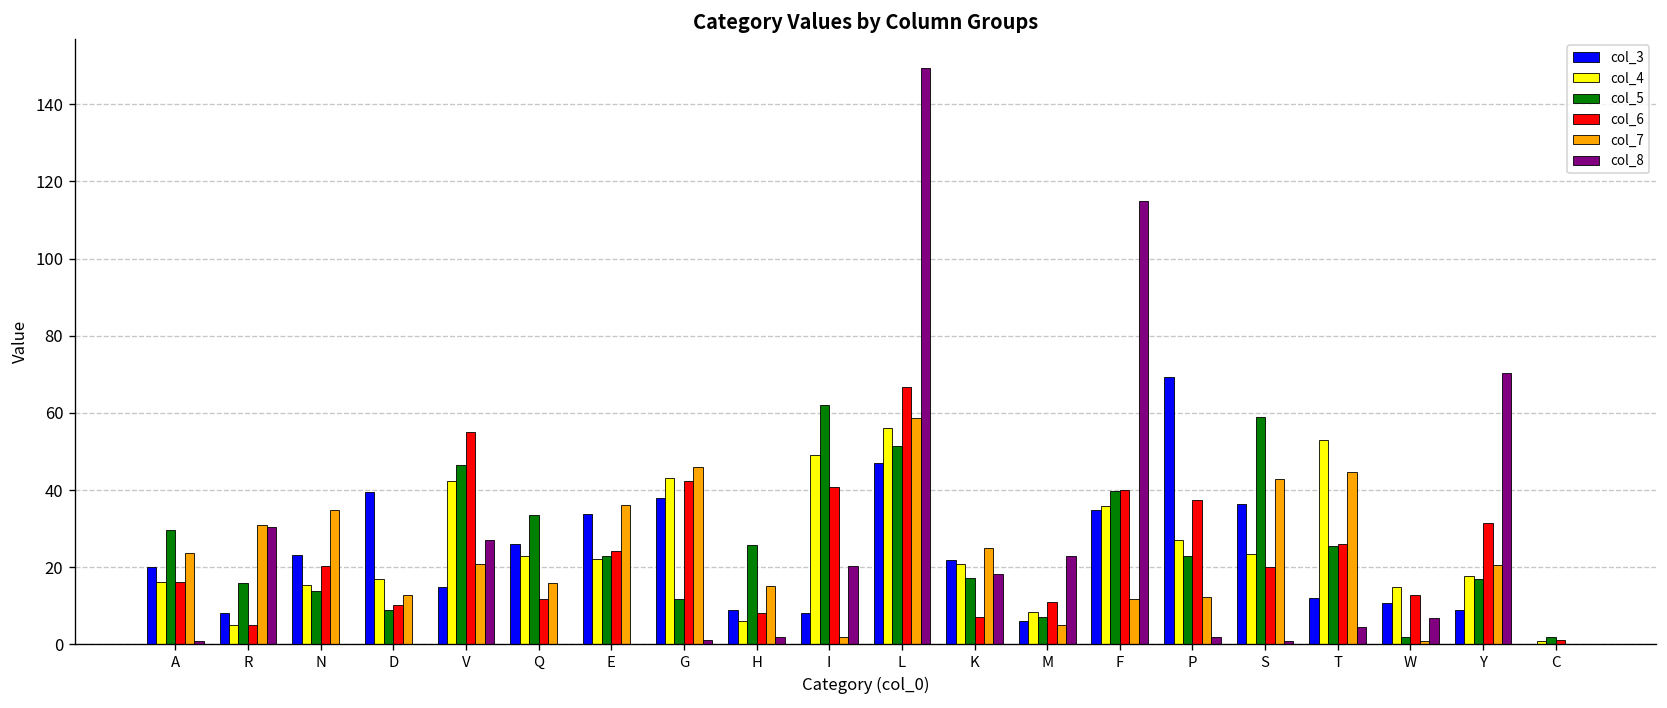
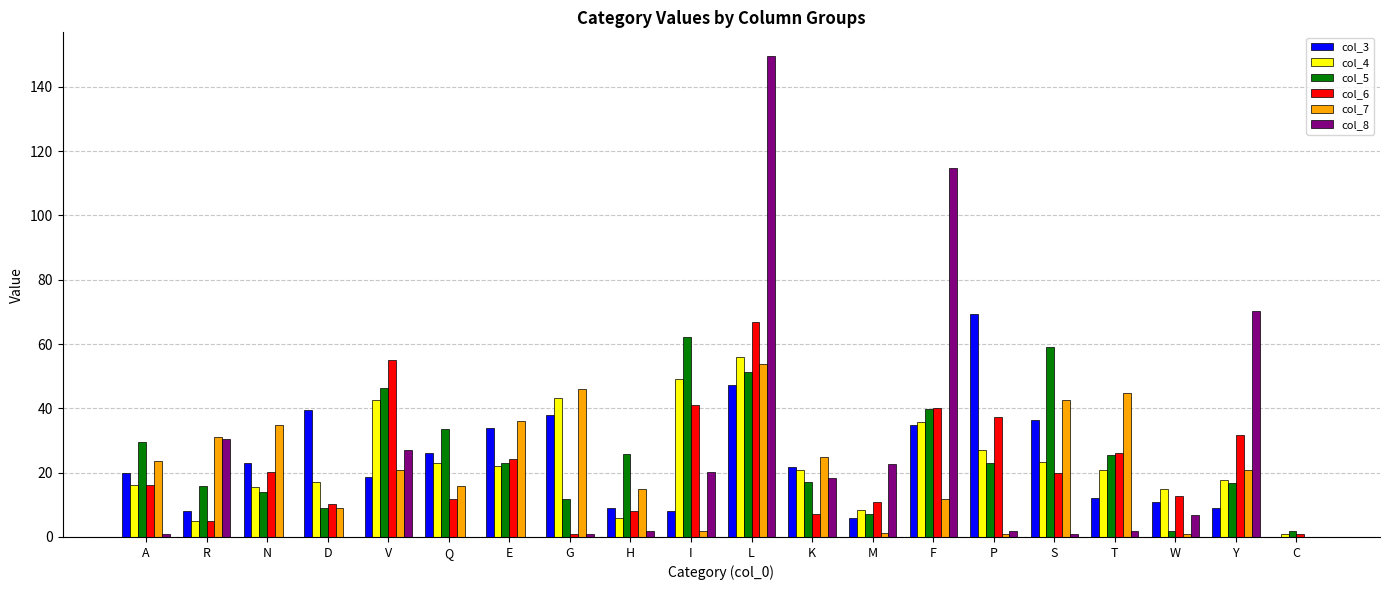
col_7, D: 13 -> 9
col_3, V: 15 -> 19
col_6, G: 42 -> 1
col_7, L: 59 -> 54
col_7, M: 5 -> 1
col_7, P: 12 -> 1
col_4, T: 53 -> 21
col_8, T: 5 -> 2
